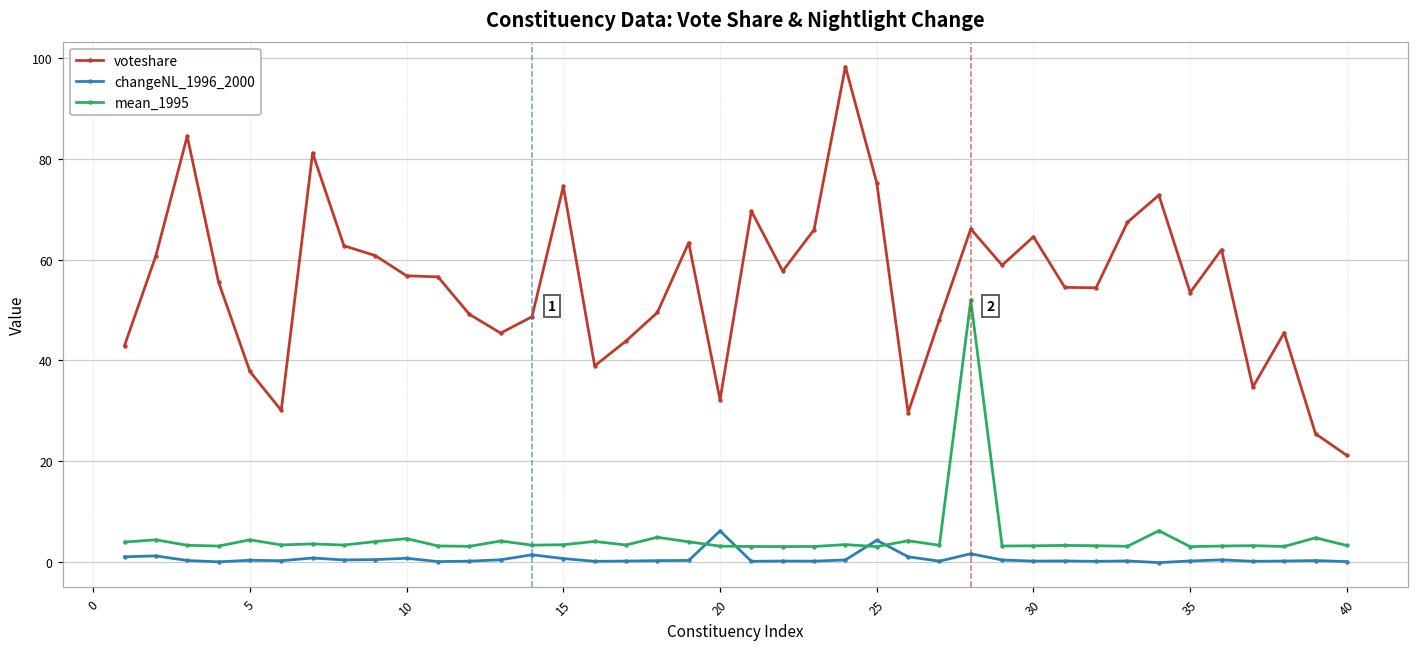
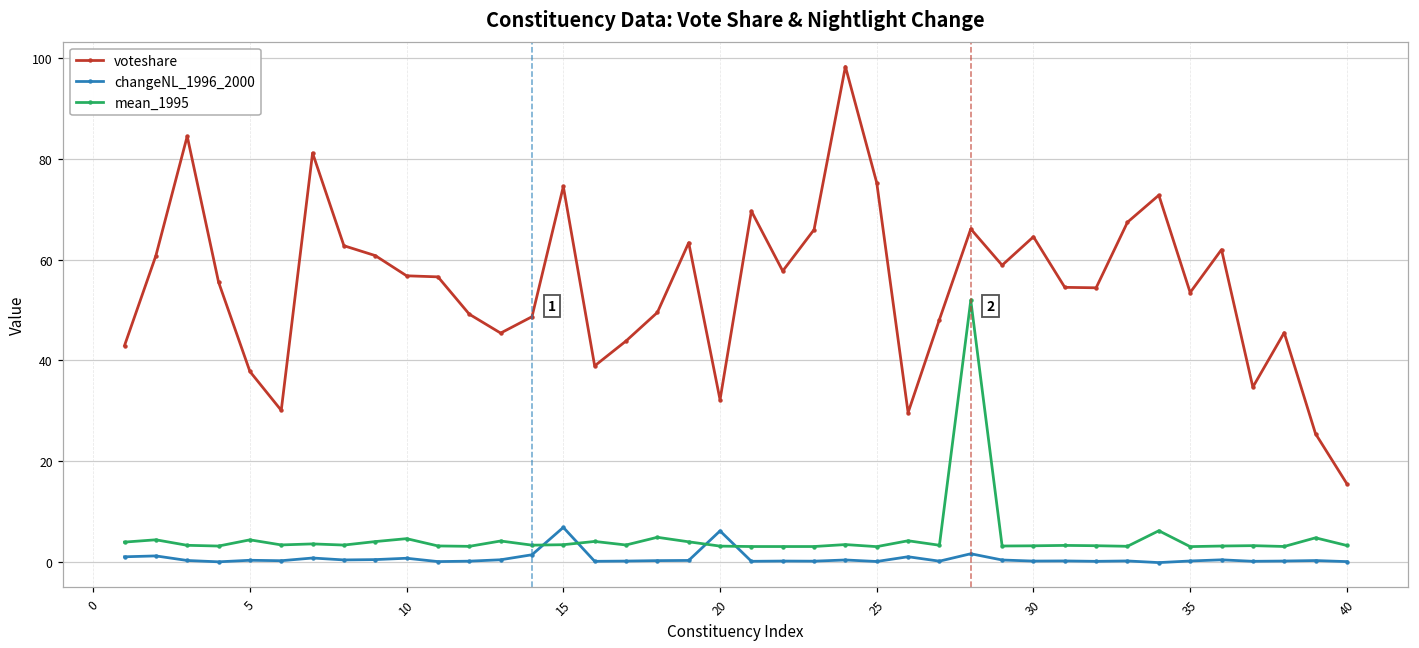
changeNL_1996_2000, 15: 1 -> 7
changeNL_1996_2000, 25: 4 -> 0
voteshare, 40: 21 -> 15
